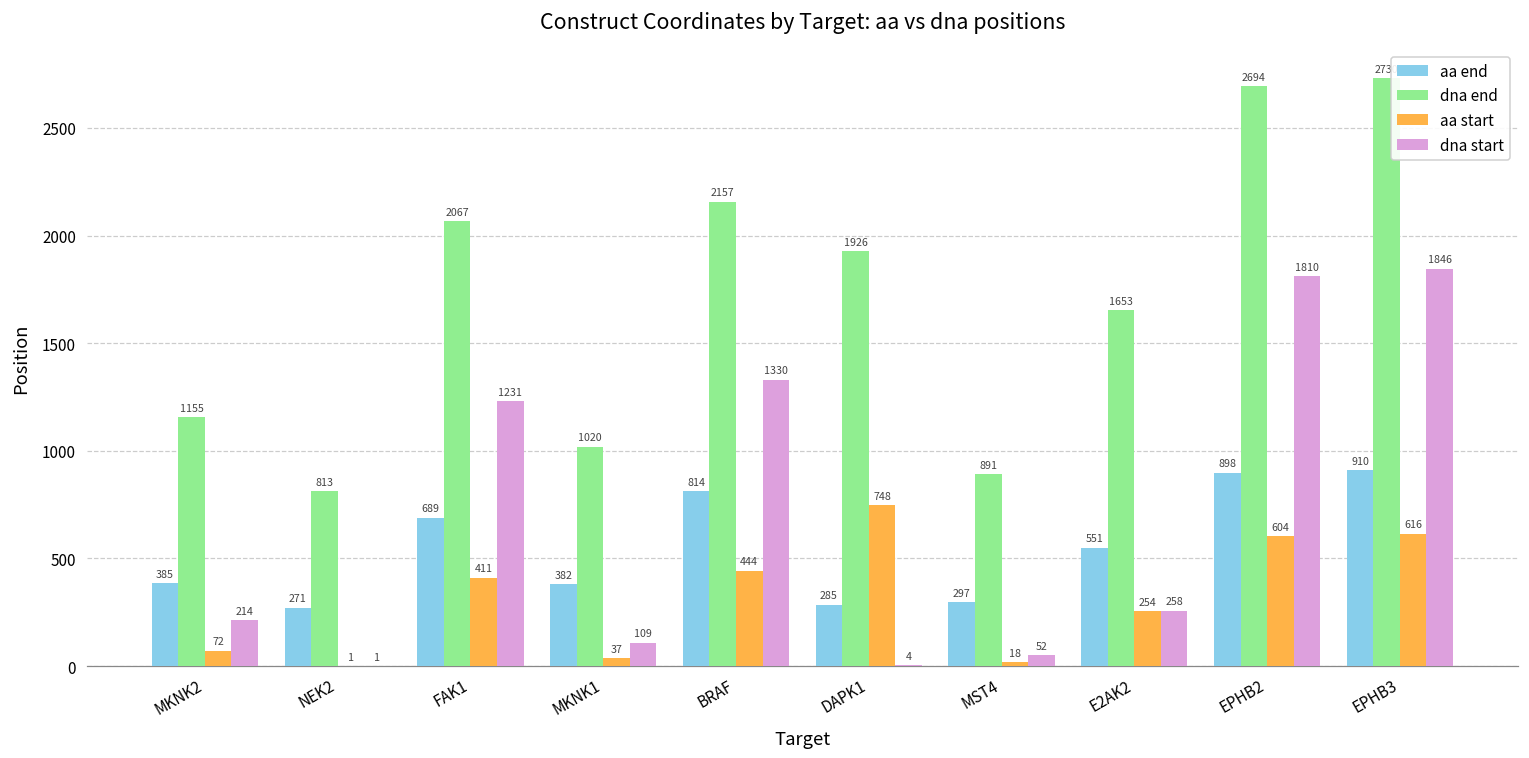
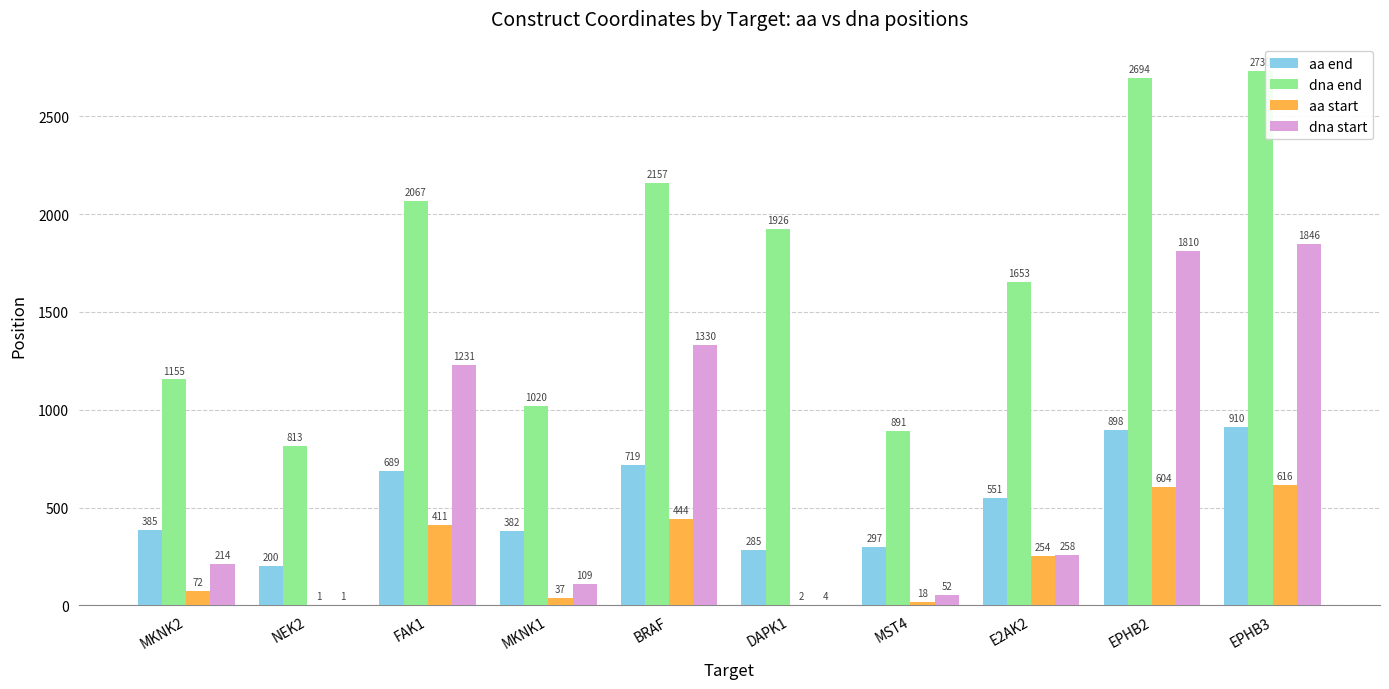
aa end, NEK2: 271 -> 200
aa end, BRAF: 814 -> 719
aa start, DAPK1: 748 -> 2
